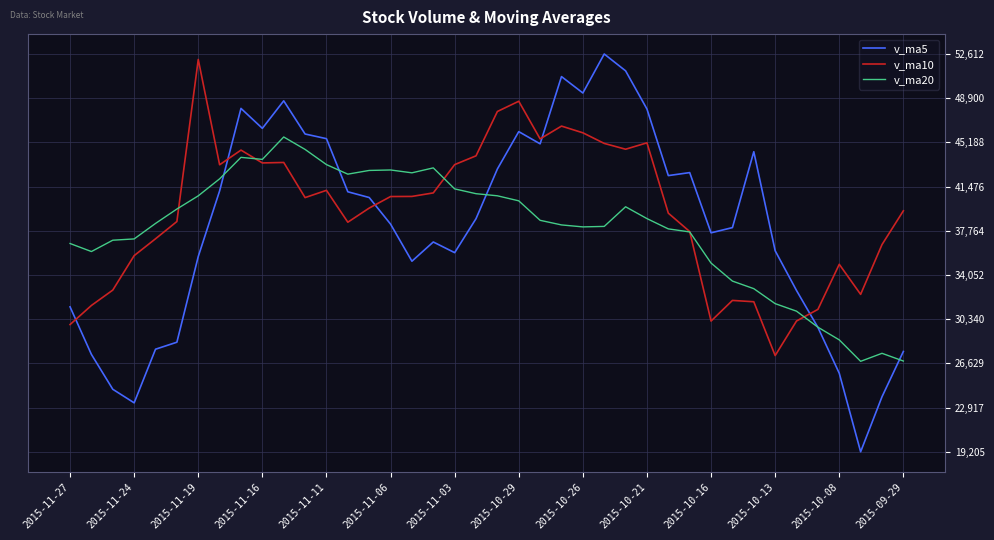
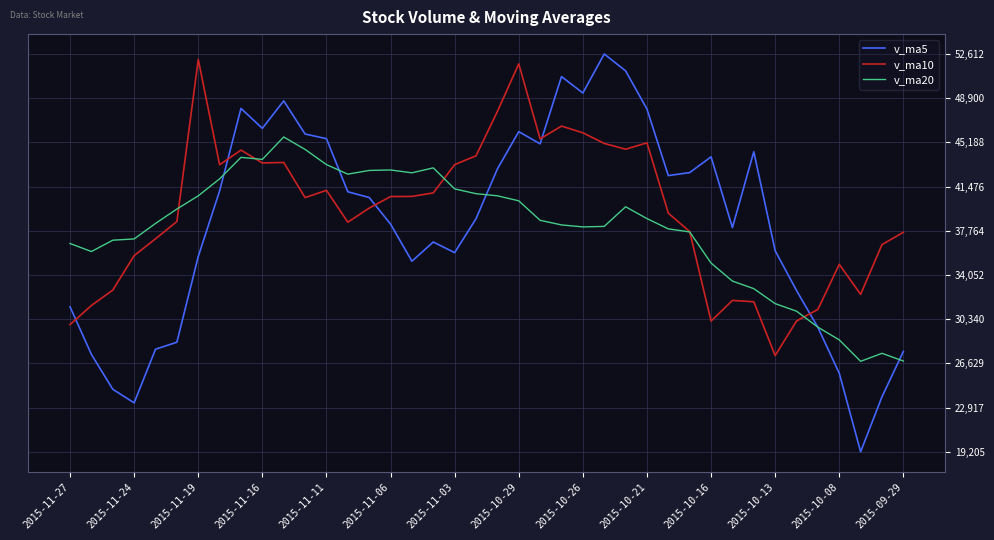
v_ma10, 2015-10-29: 48,600 -> 51,800
v_ma5, 2015-10-16: 37,600 -> 44,000
v_ma10, 2015-09-29: 39,400 -> 37,600
